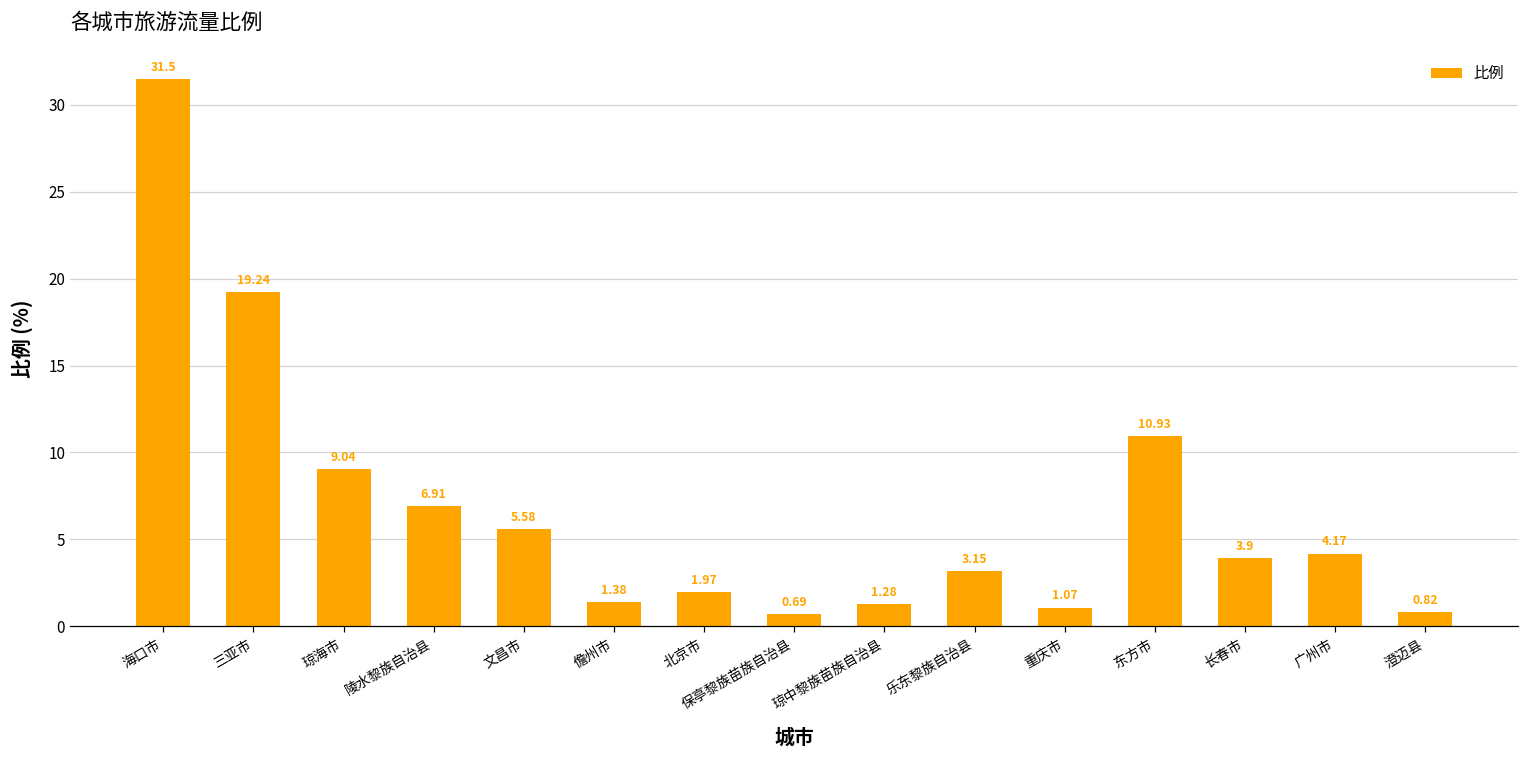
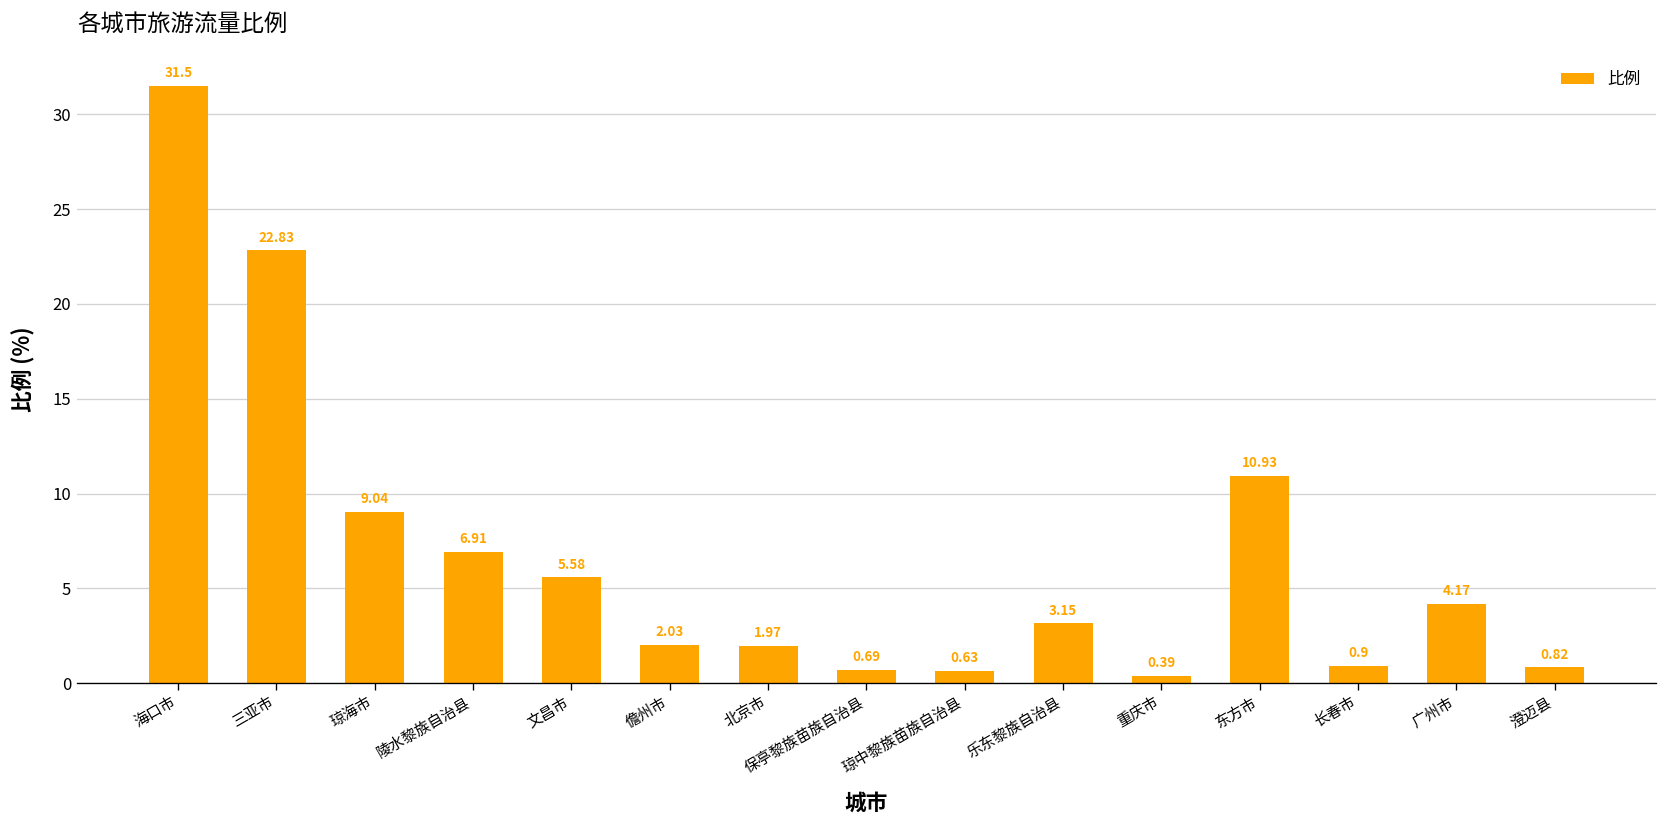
三亚市: 19.24 -> 22.83
儋州市: 1.38 -> 2.03
琼中黎族苗族自治县: 1.28 -> 0.63
重庆市: 1.07 -> 0.39
长春市: 3.9 -> 0.9
